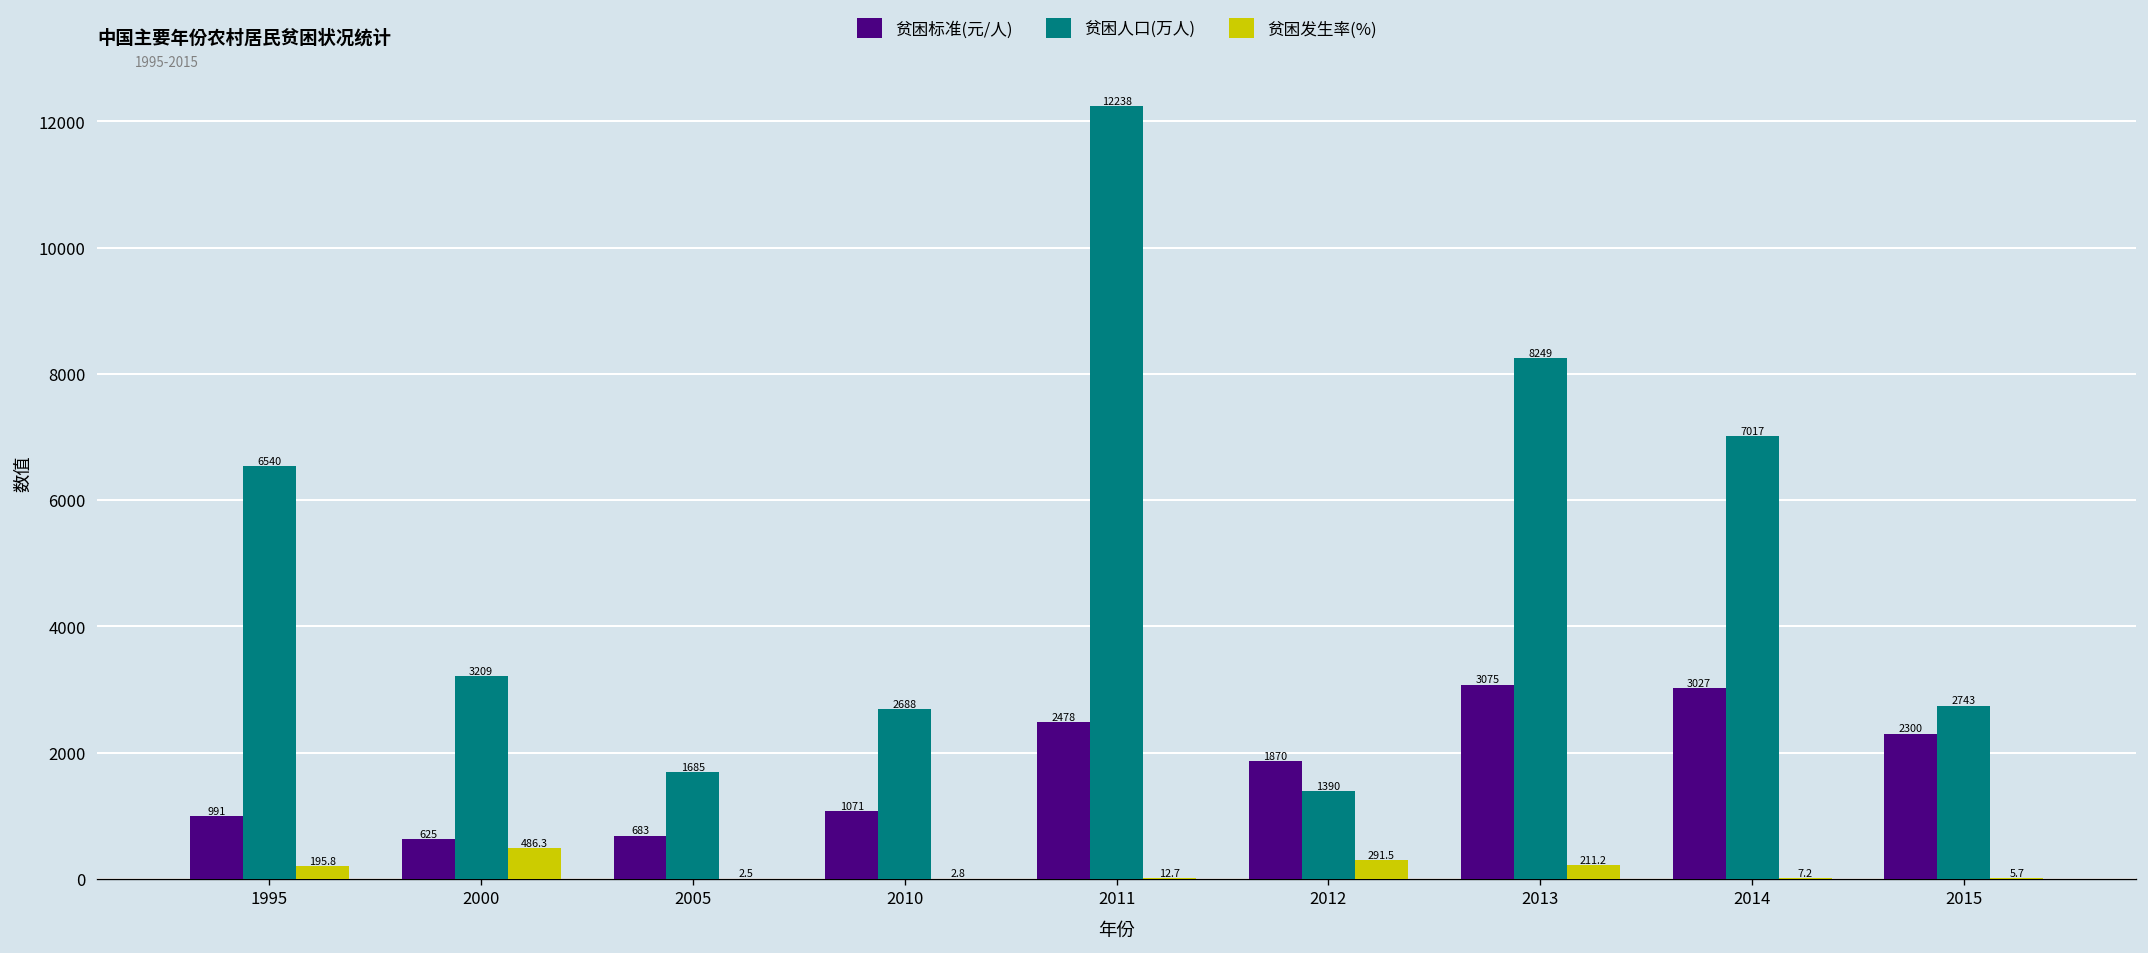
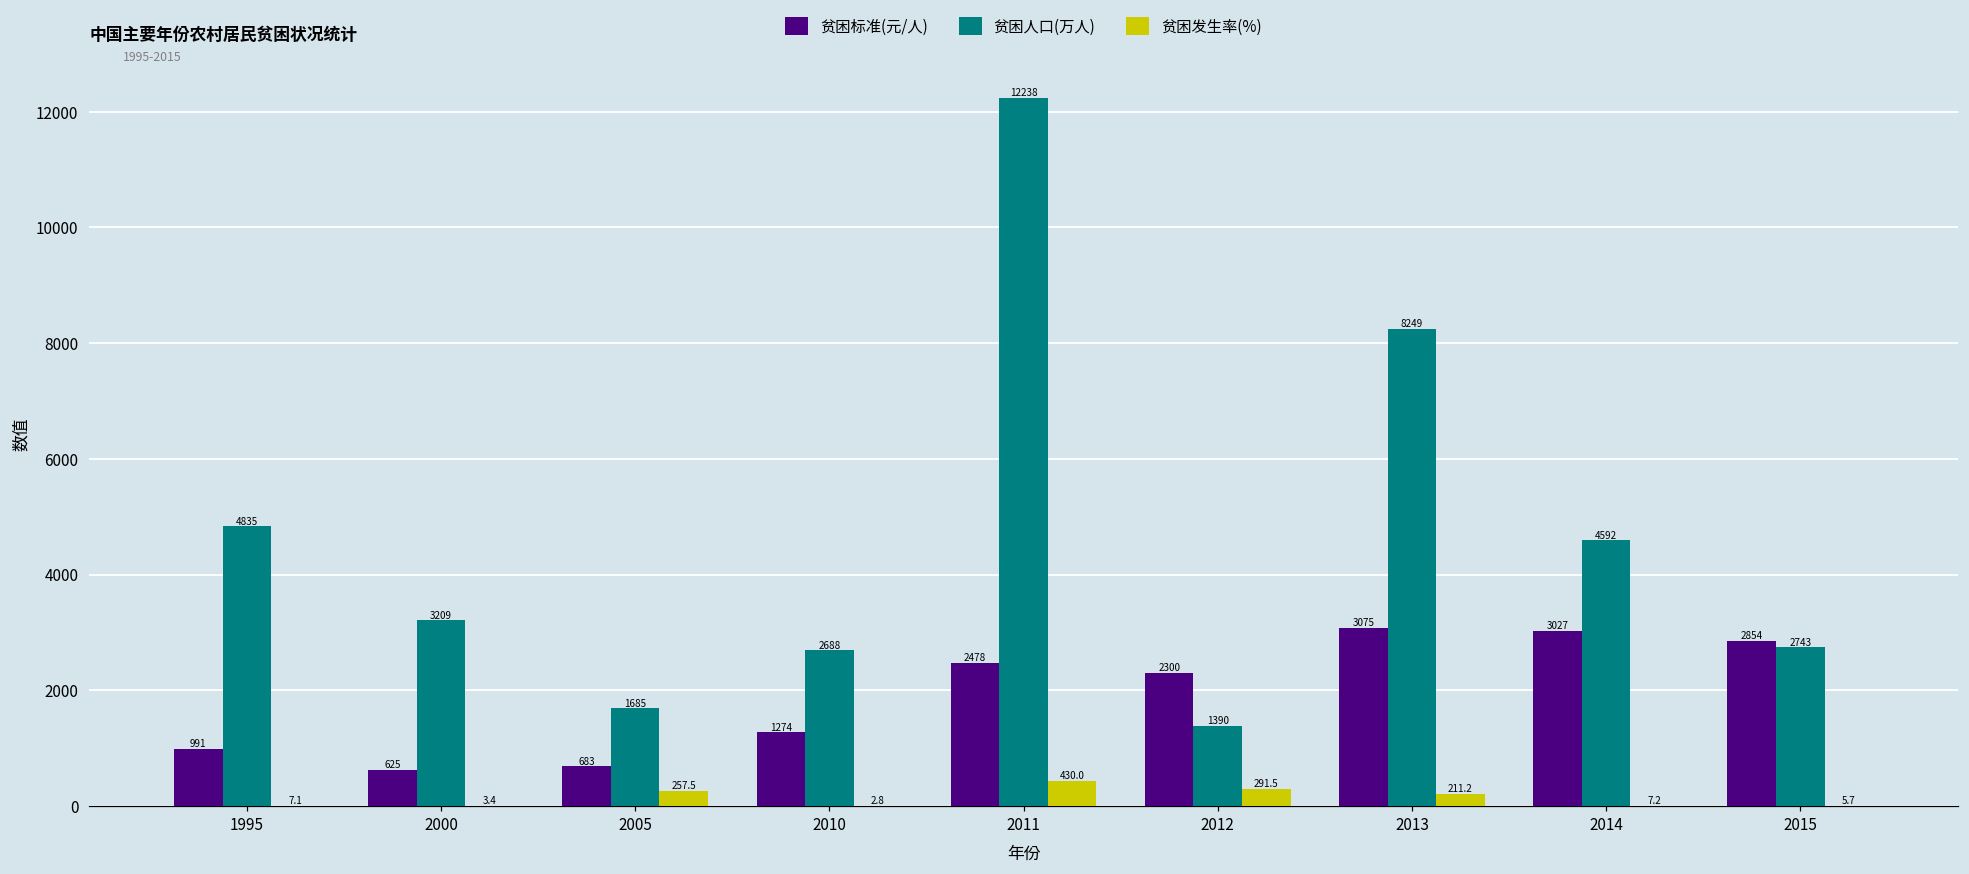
贫困人口(万人), 1995: 6540 -> 4835
贫困发生率(%), 1995: 195.8 -> 7.1
贫困发生率(%), 2000: 486.3 -> 3.4
贫困发生率(%), 2005: 2.5 -> 257.5
贫困标准(元/人), 2010: 1071 -> 1274
贫困发生率(%), 2011: 12.7 -> 430.0
贫困标准(元/人), 2012: 1870 -> 2300
贫困人口(万人), 2014: 7017 -> 4592
贫困标准(元/人), 2015: 2300 -> 2854
